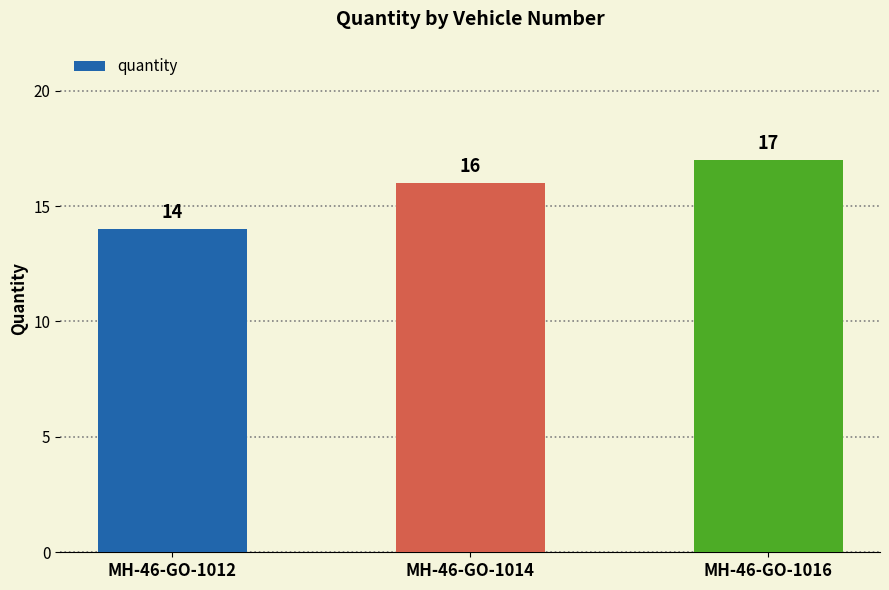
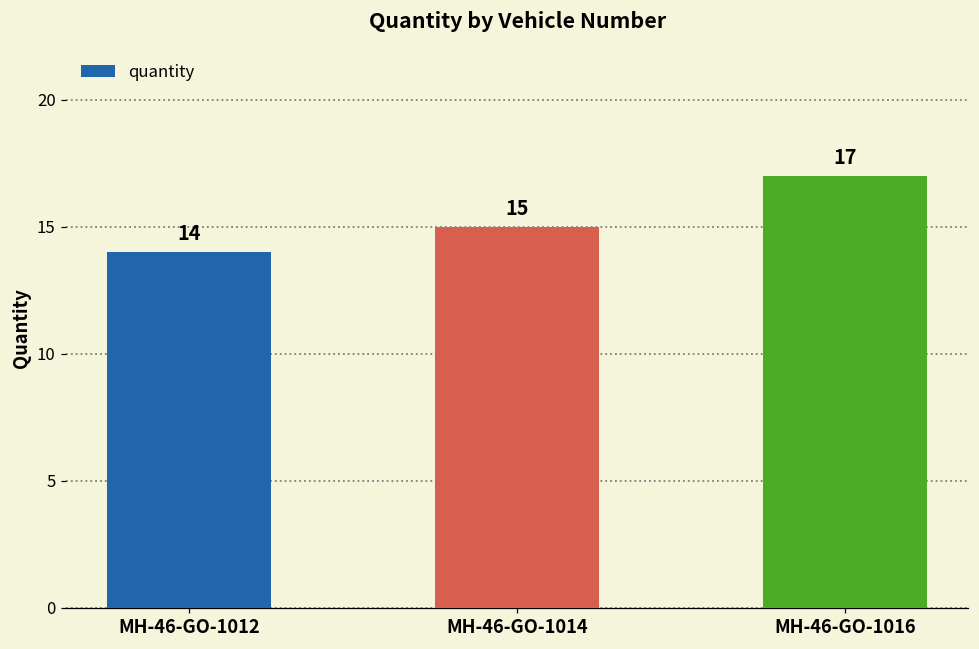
MH-46-GO-1014: 16 -> 15
